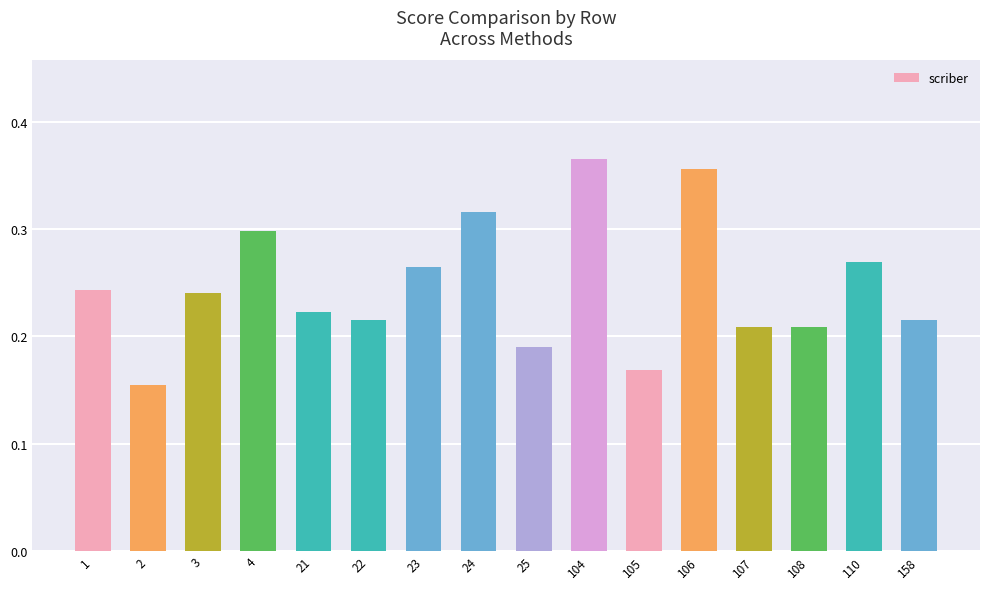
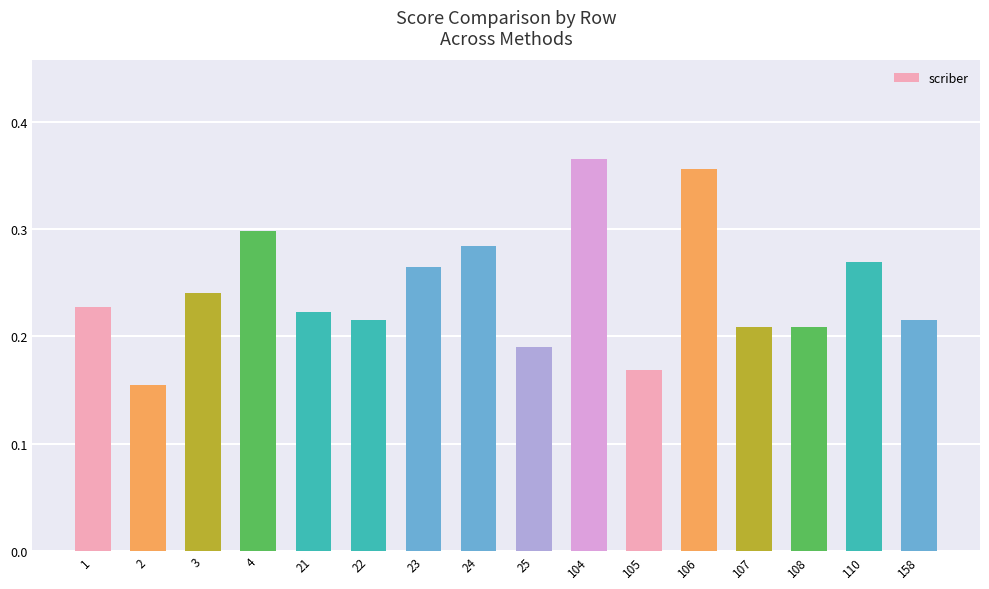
1: 0.243 -> 0.227
24: 0.316 -> 0.284
